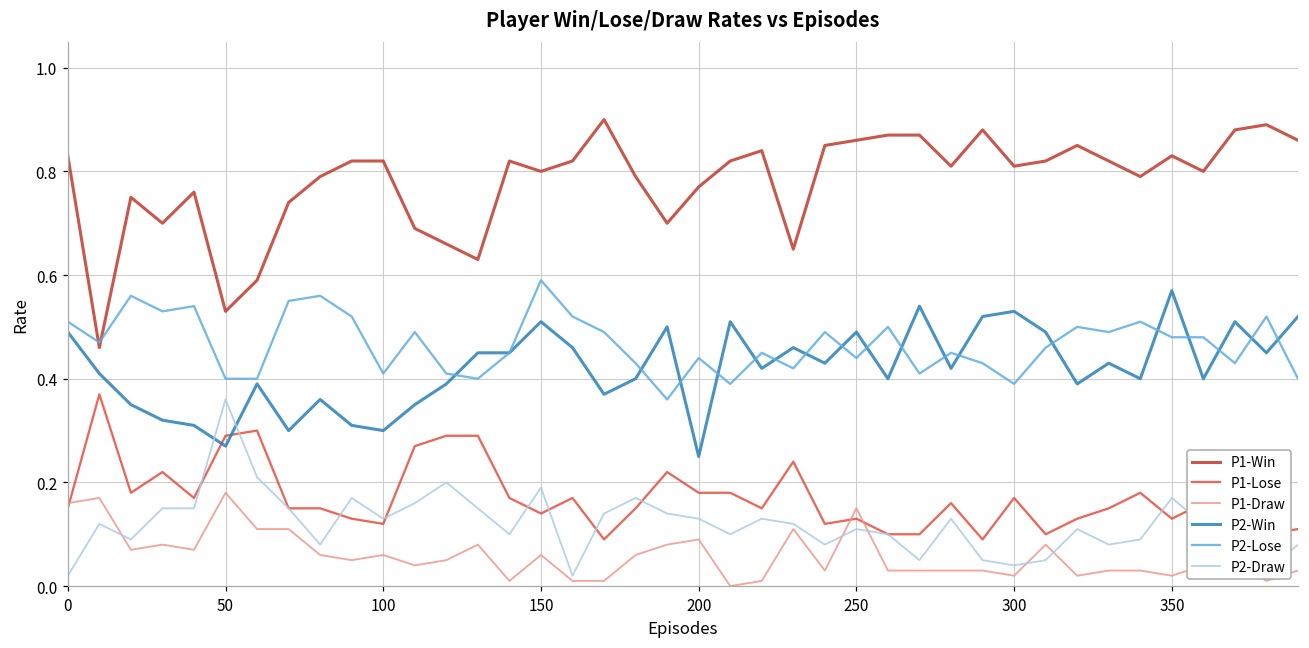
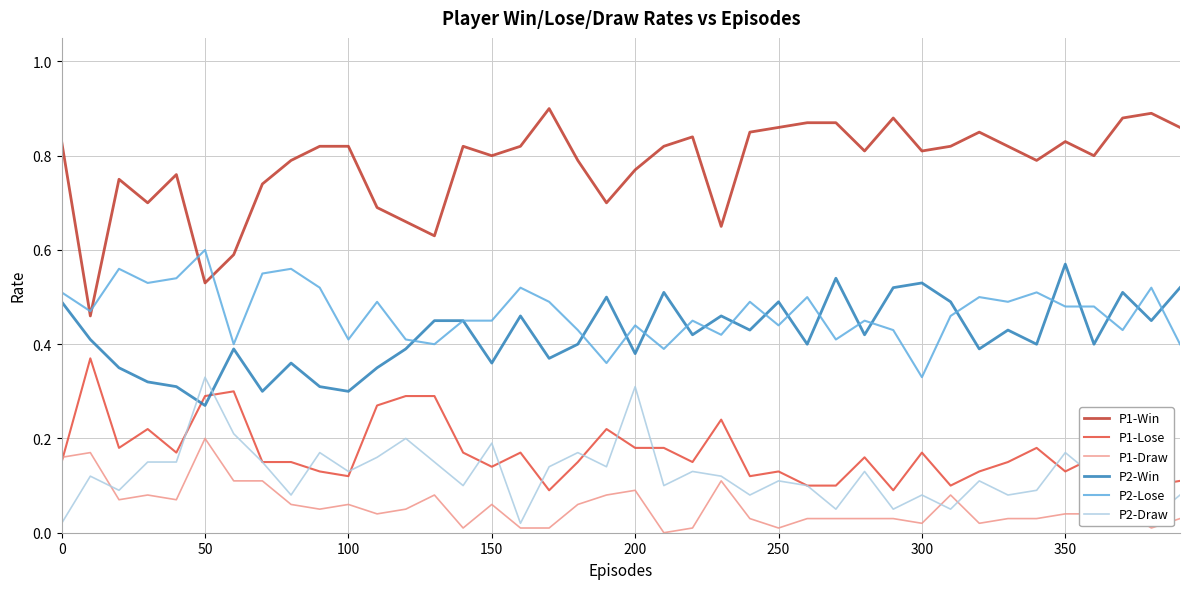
P1-Draw, 50: 0.18 -> 0.20
P2-Lose, 50: 0.4 -> 0.6
P2-Draw, 50: 0.36 -> 0.33
P2-Win, 150: 0.51 -> 0.36
P2-Lose, 150: 0.59 -> 0.45
P2-Win, 200: 0.25 -> 0.38
P2-Draw, 200: 0.13 -> 0.31
P1-Draw, 250: 0.15 -> 0.01
P2-Lose, 300: 0.39 -> 0.33
P2-Draw, 300: 0.04 -> 0.08
P1-Draw, 350: 0.02 -> 0.04
